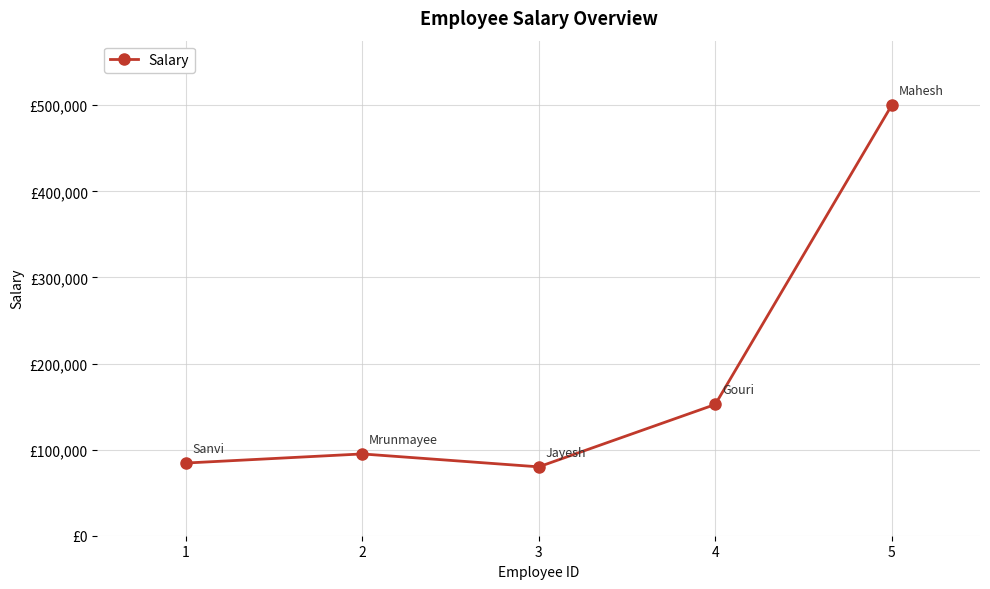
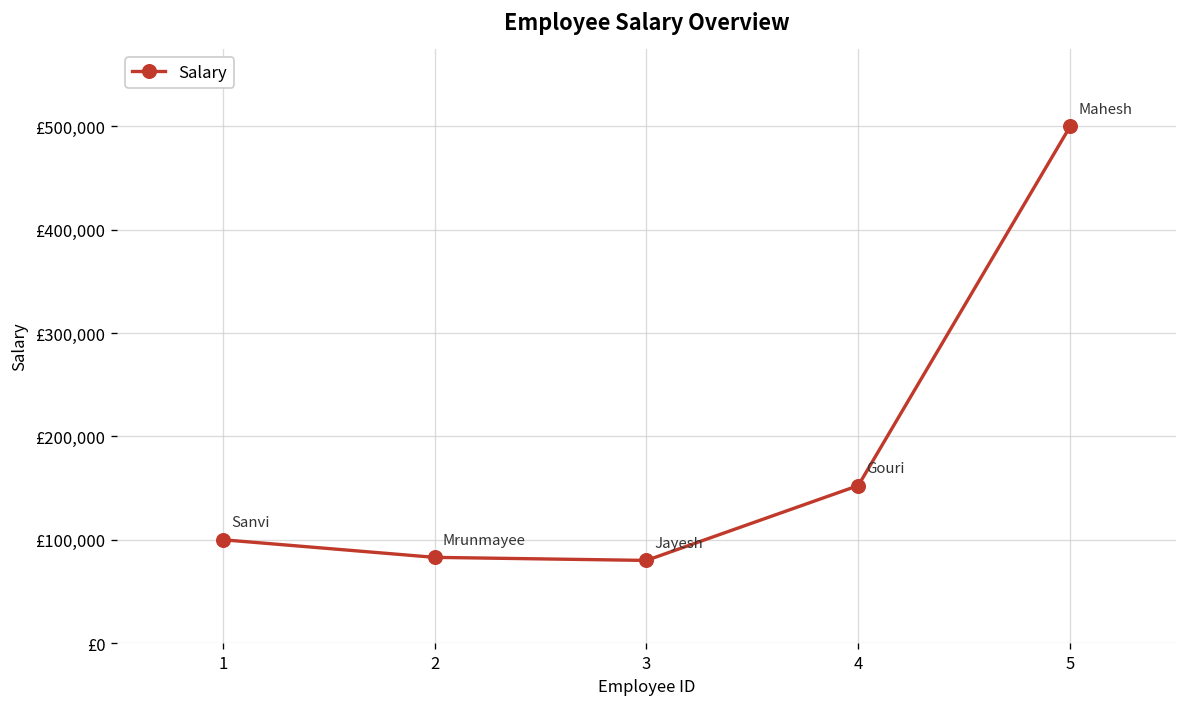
1: £80,000 -> £100,000
2: £100,000 -> £80,000
